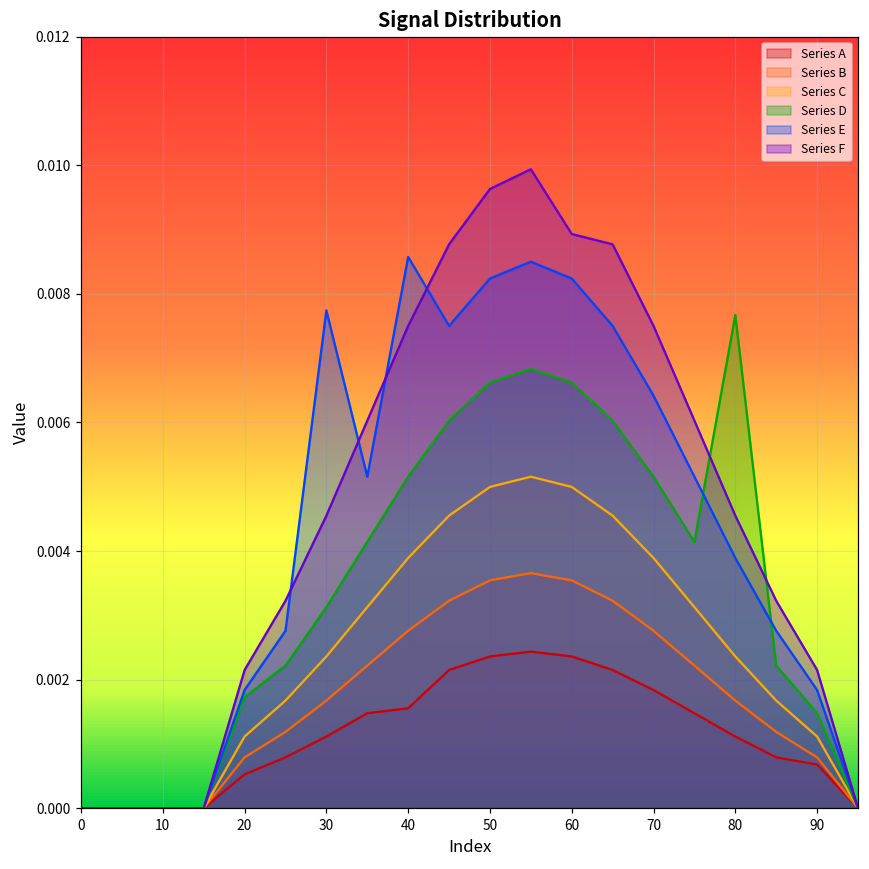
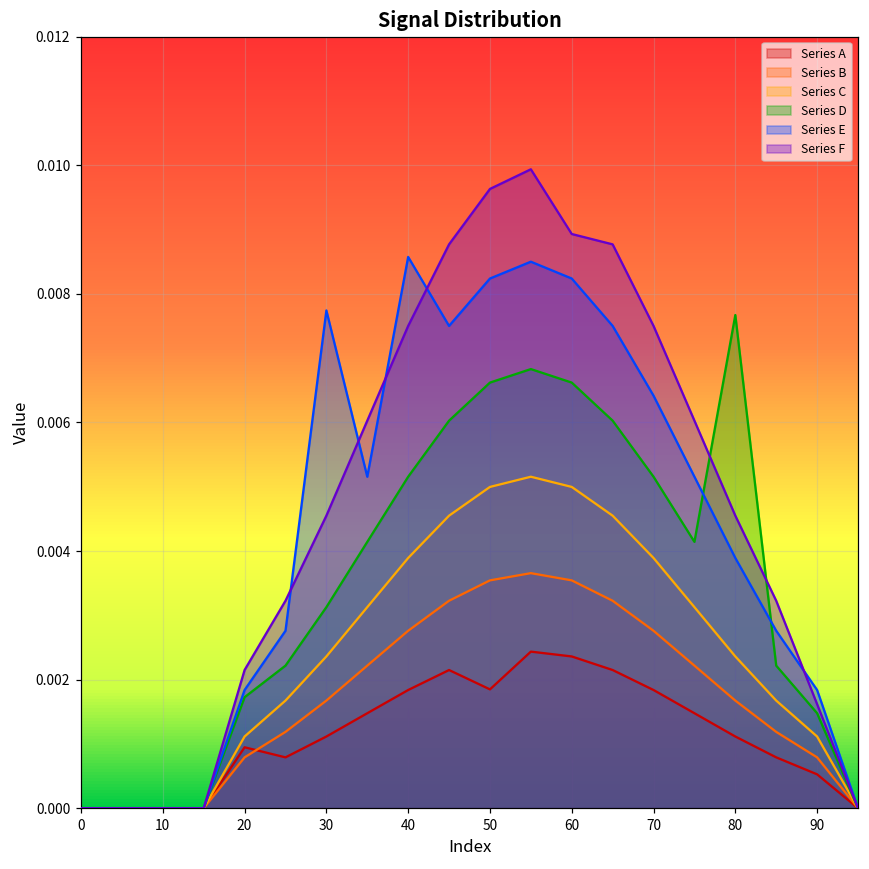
Series A, 20: 0.0005 -> 0.0009
Series A, 40: 0.0016 -> 0.0018
Series A, 50: 0.0024 -> 0.0018
Series A, 90: 0.0007 -> 0.0005
Series F, 90: 0.0021 -> 0.0016
